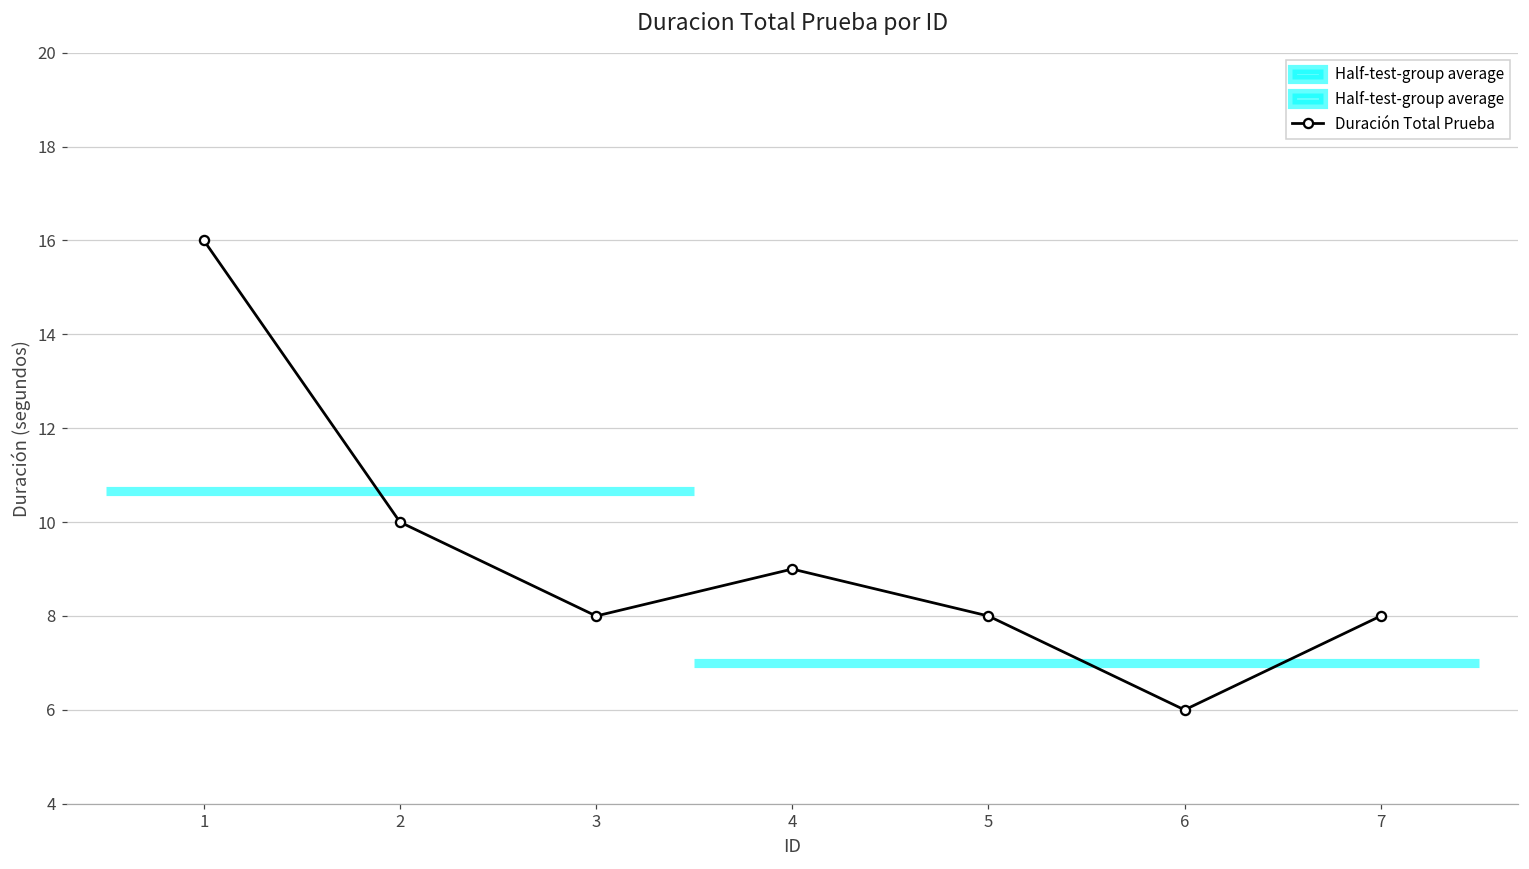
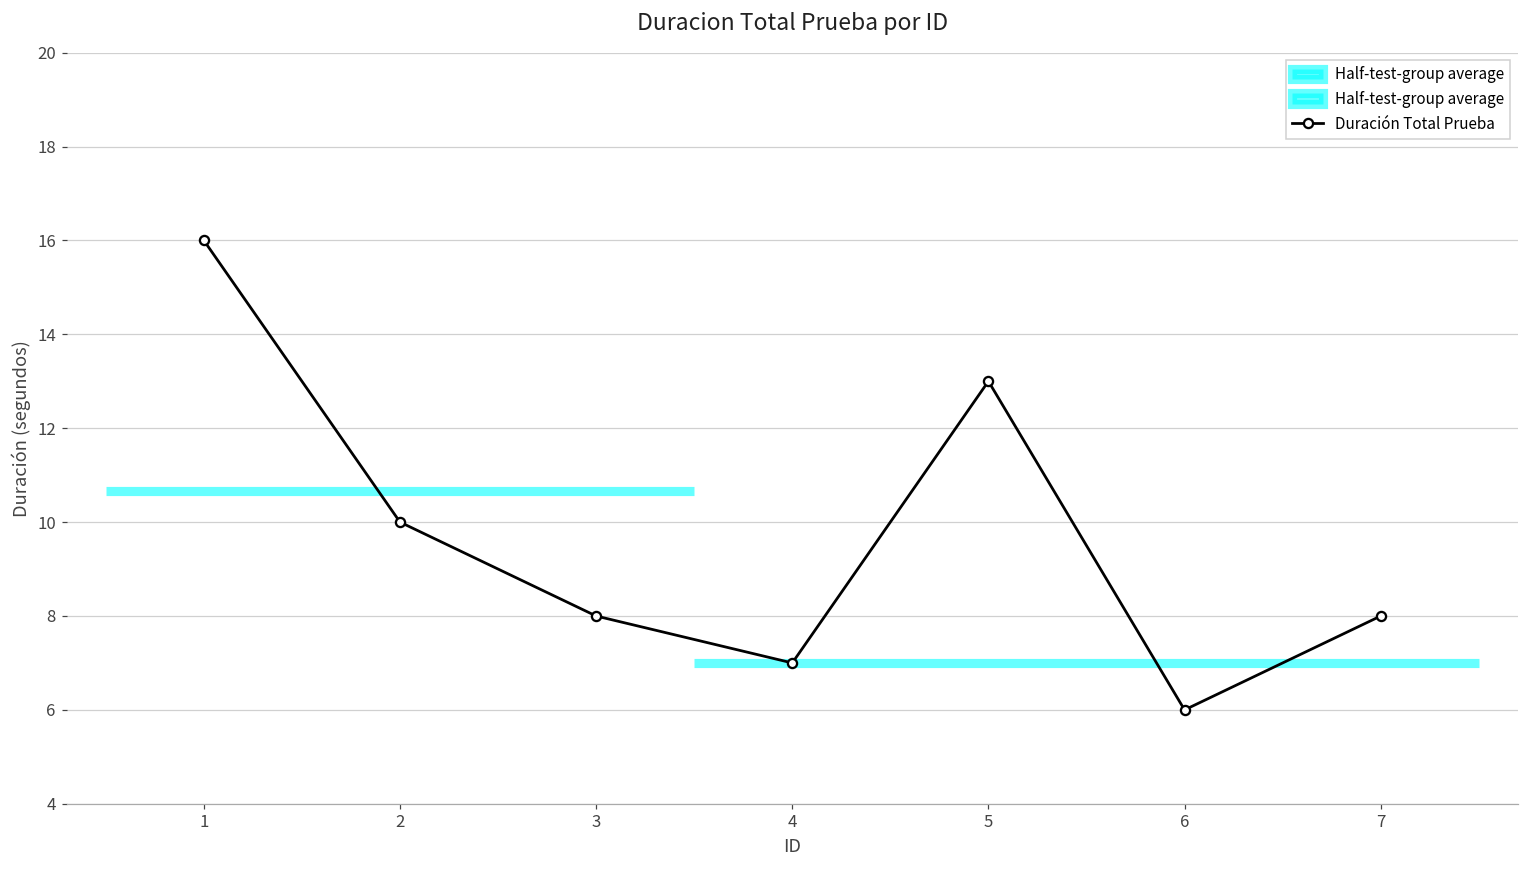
Duración Total Prueba, 4: 9 -> 7
Duración Total Prueba, 5: 8 -> 13
